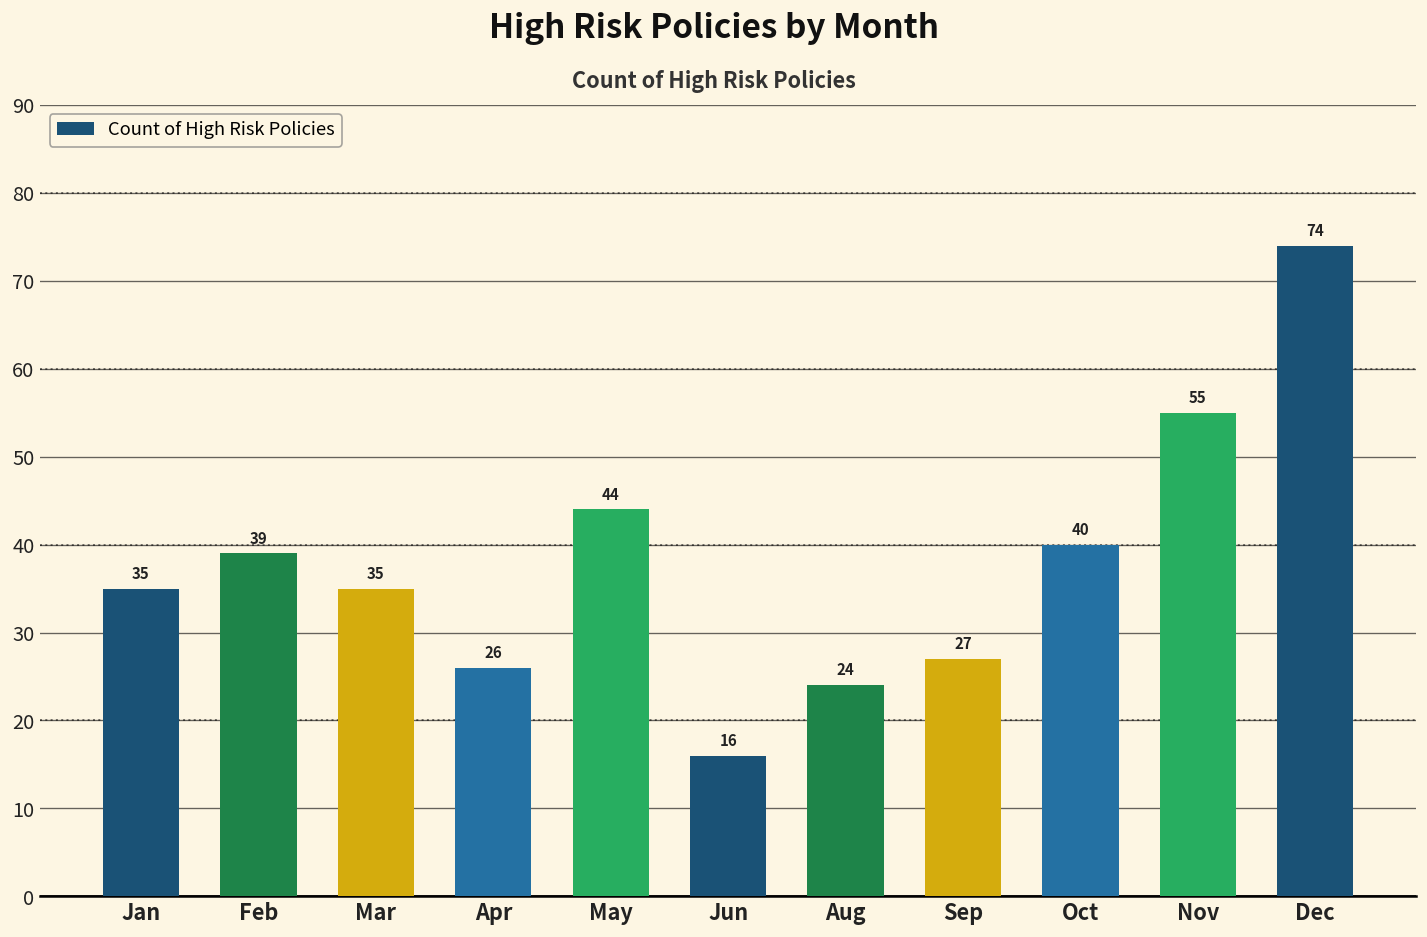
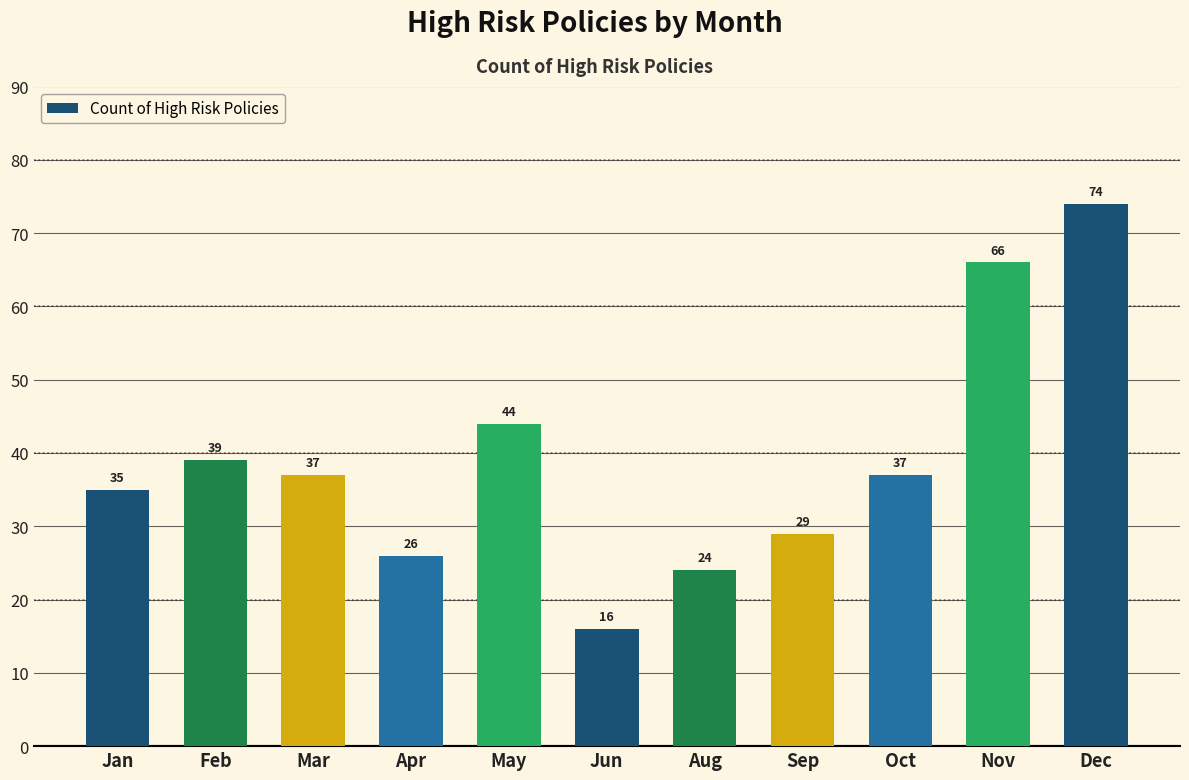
Mar: 35 -> 37
Sep: 27 -> 29
Oct: 40 -> 37
Nov: 55 -> 66
